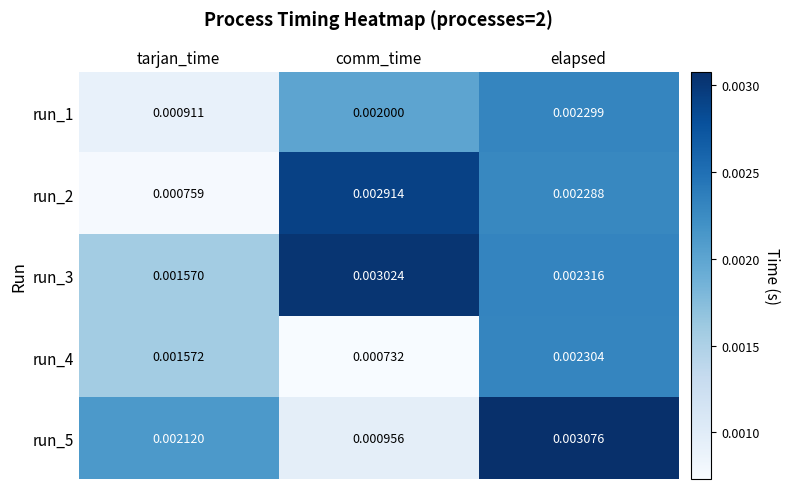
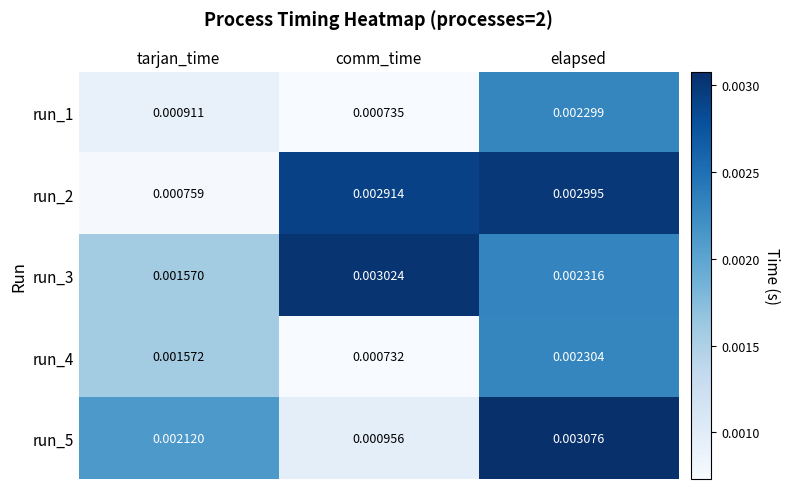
run_1, comm_time: 0.002000 -> 0.000735
run_2, elapsed: 0.002288 -> 0.002995
